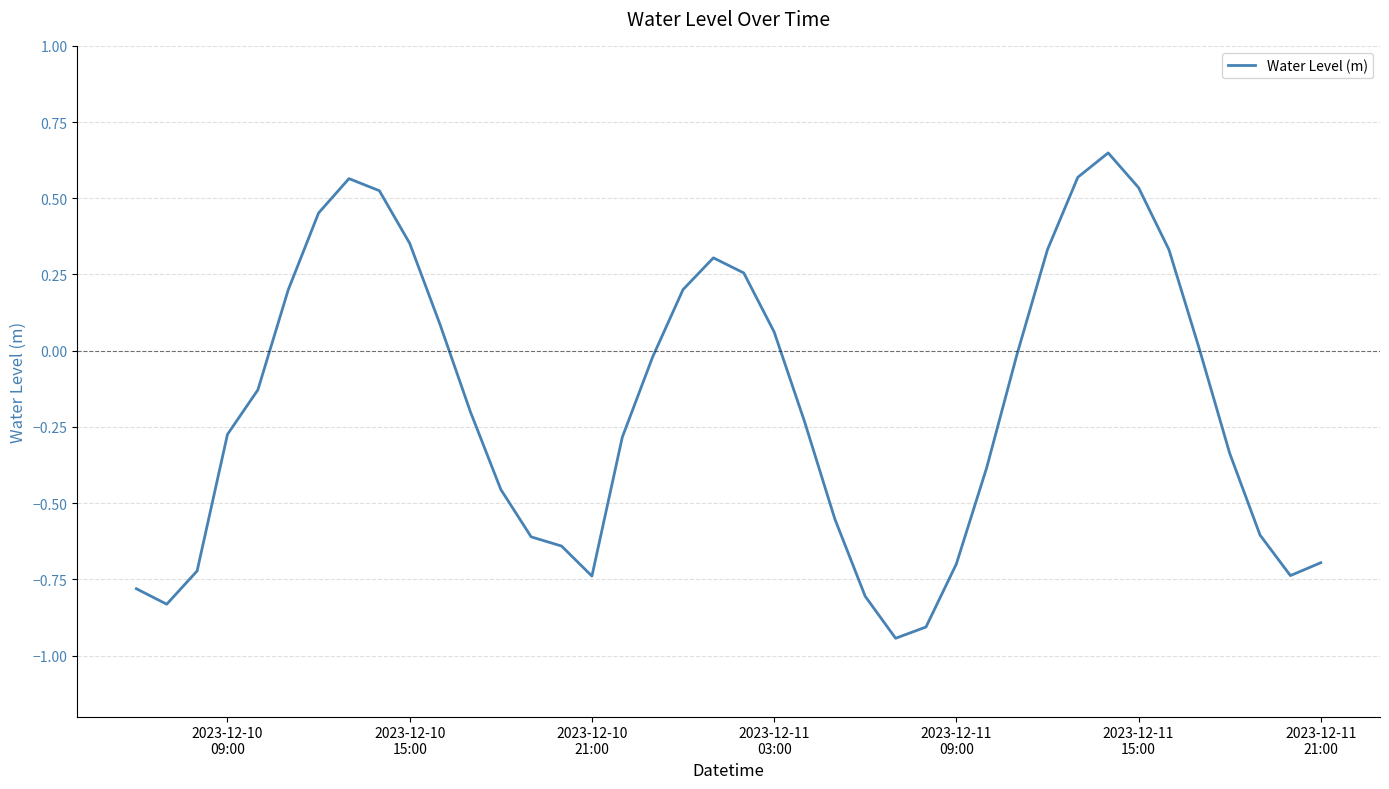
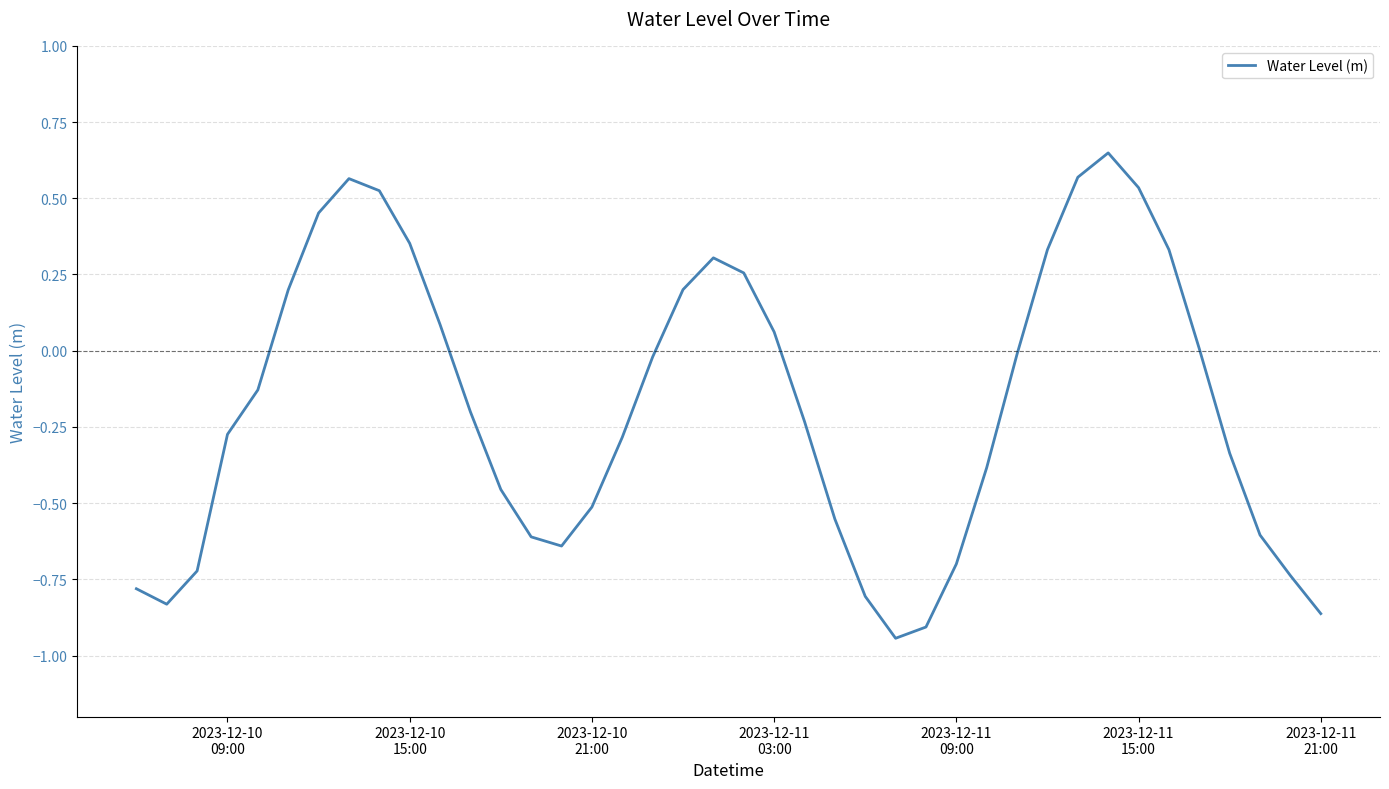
2023-12-10 21:00: -0.74 -> -0.51
2023-12-11 21:00: -0.70 -> -0.86
